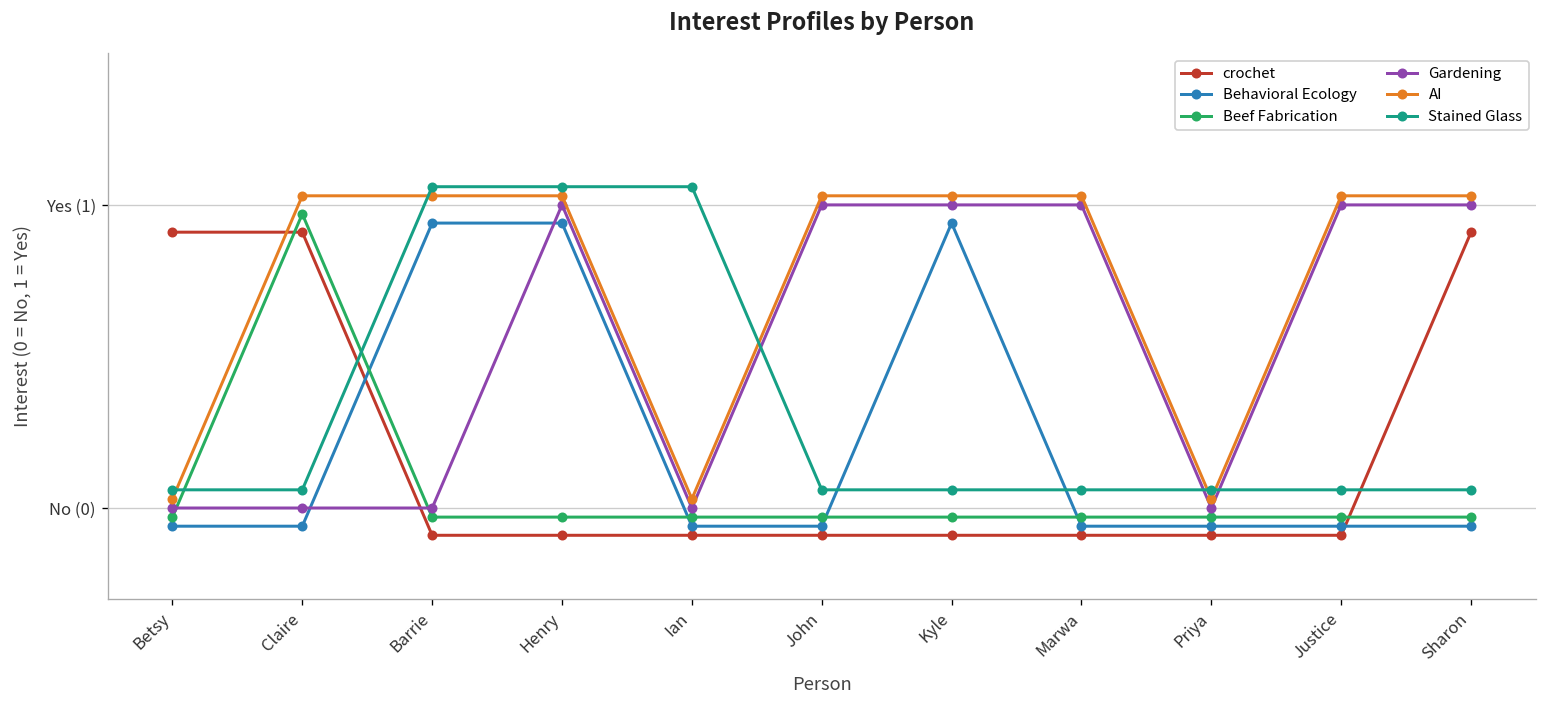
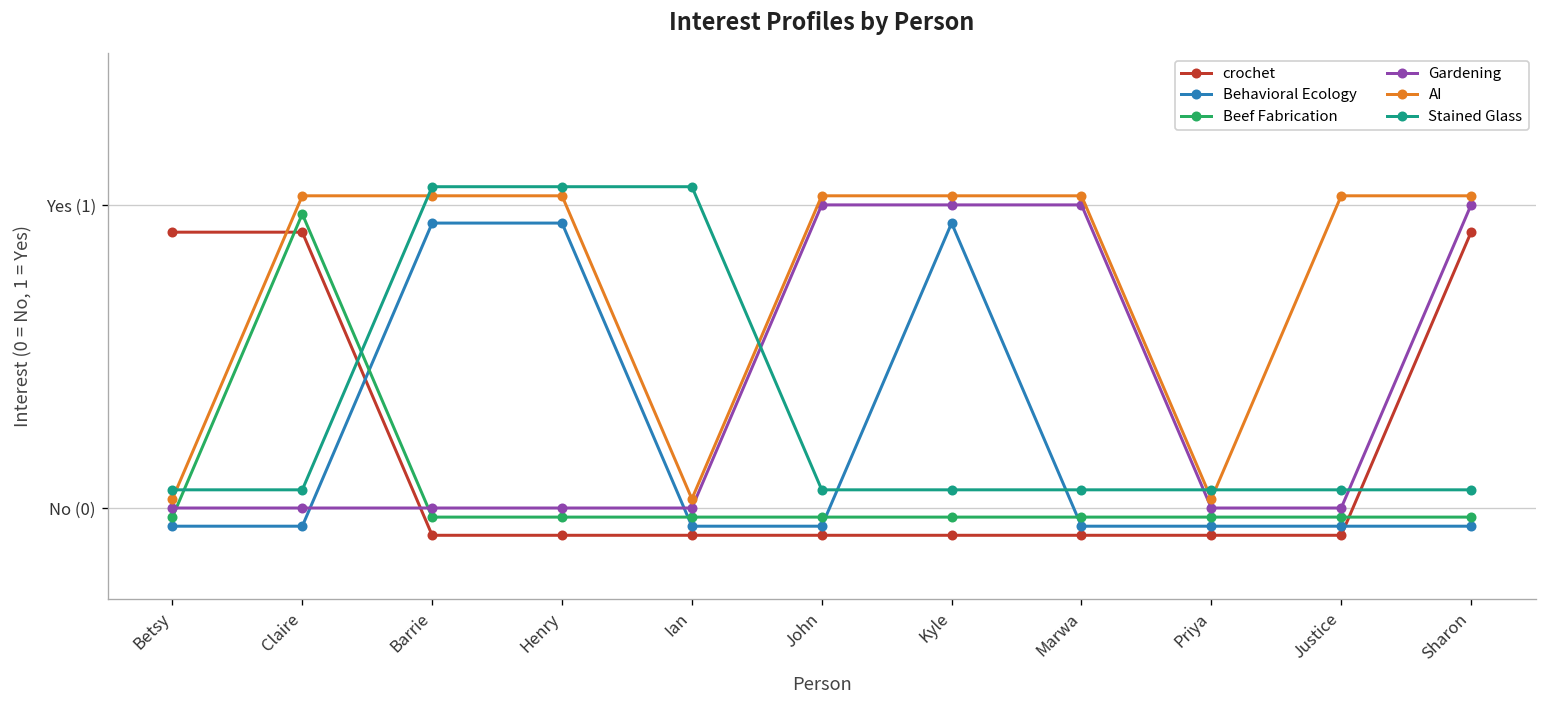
Gardening, Henry: Yes (1) -> Yes (0)
Gardening, Justice: Yes (1) -> Yes (0)
